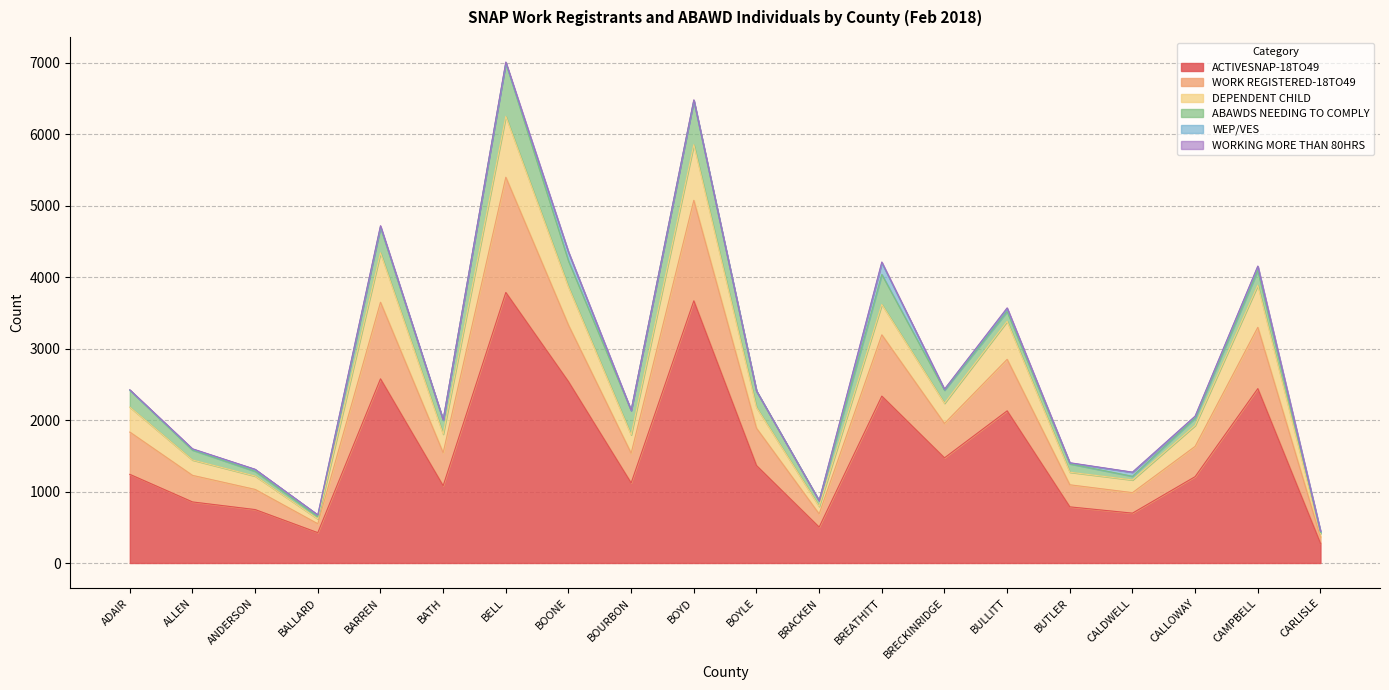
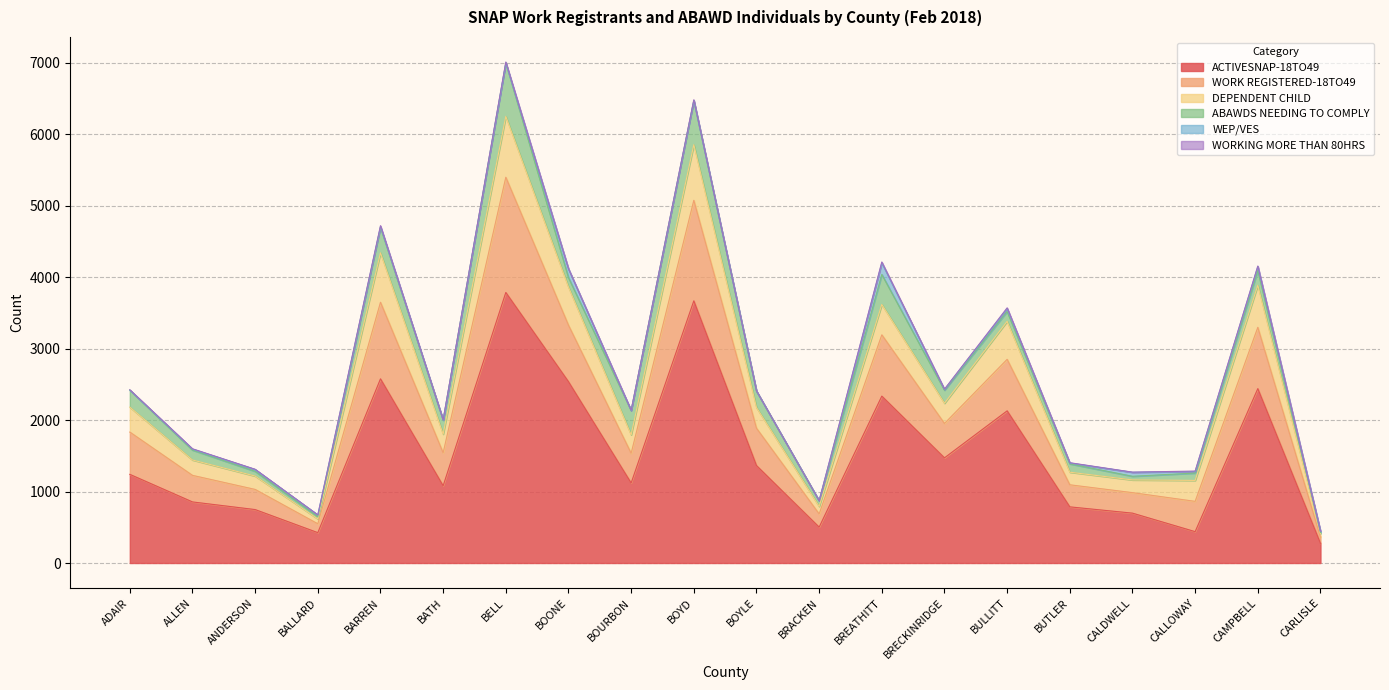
ABAWDS NEEDING TO COMPLY, BOONE: 400 -> 100
ACTIVESNAP-18TO49, CALLOWAY: 1200 -> 400
